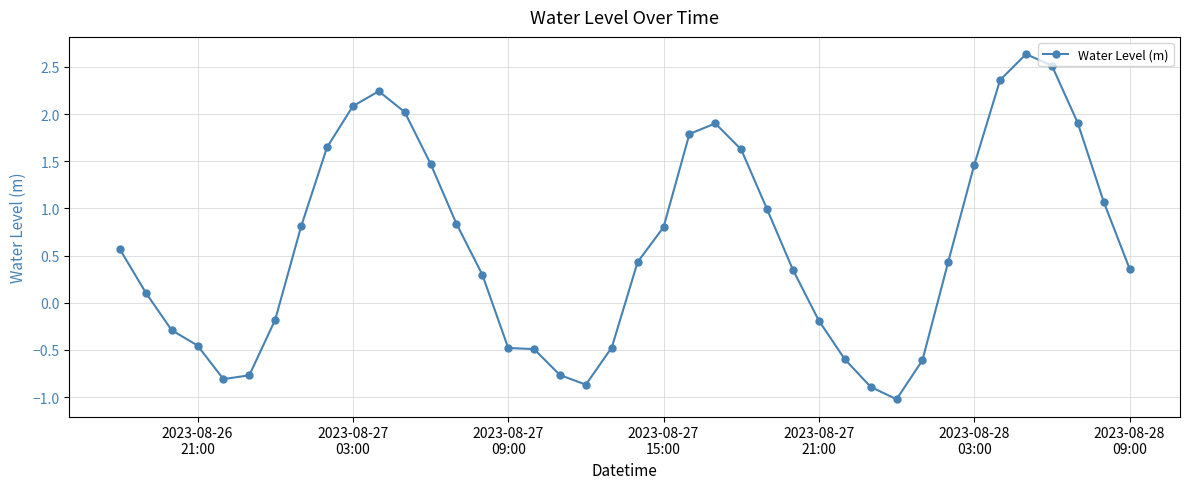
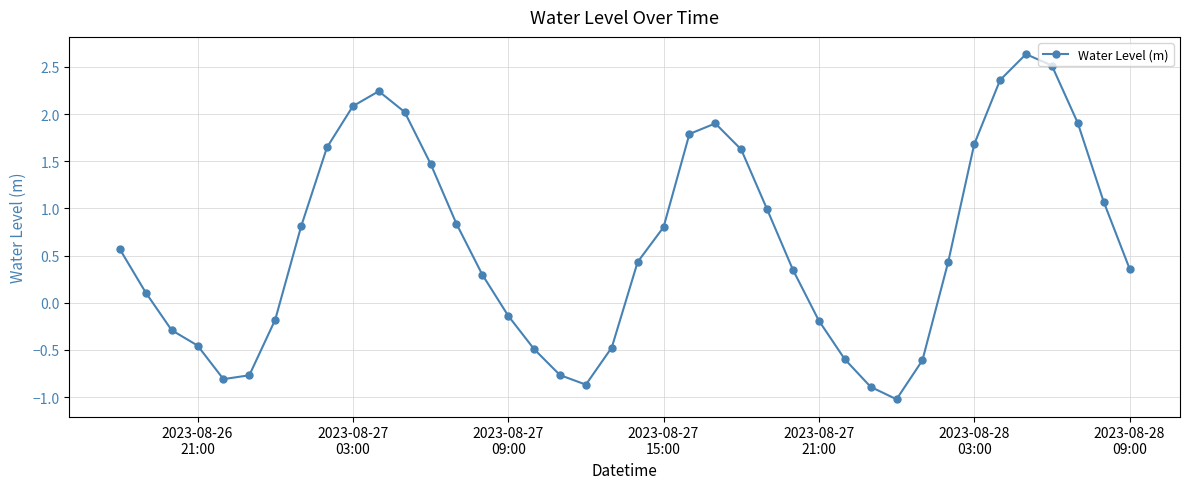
2023-08-27 09:00: -0.5 -> -0.1
2023-08-28 03:00: 1.5 -> 1.7
